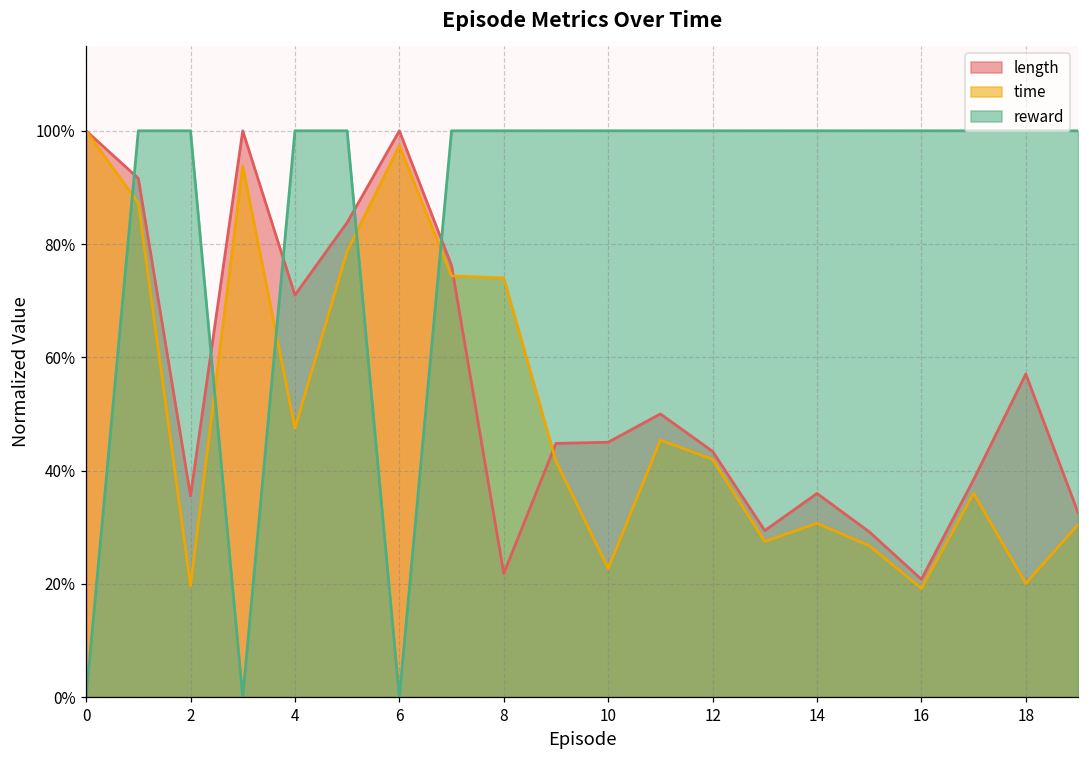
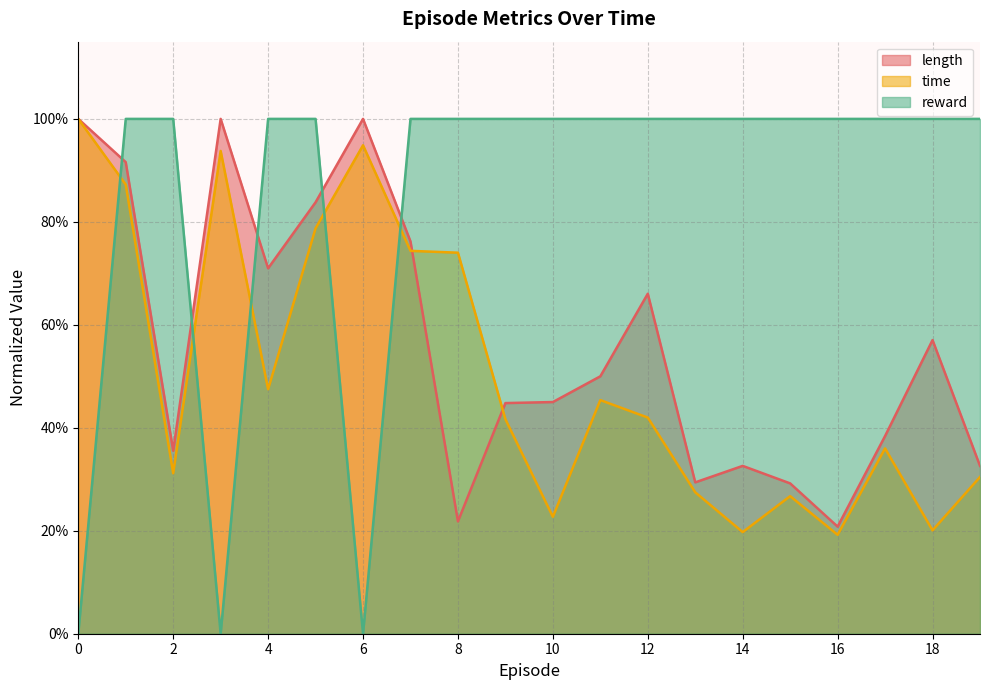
time, 2: 20% -> 31%
time, 6: 97% -> 95%
length, 12: 43% -> 66%
length, 14: 36% -> 33%
time, 14: 31% -> 20%
